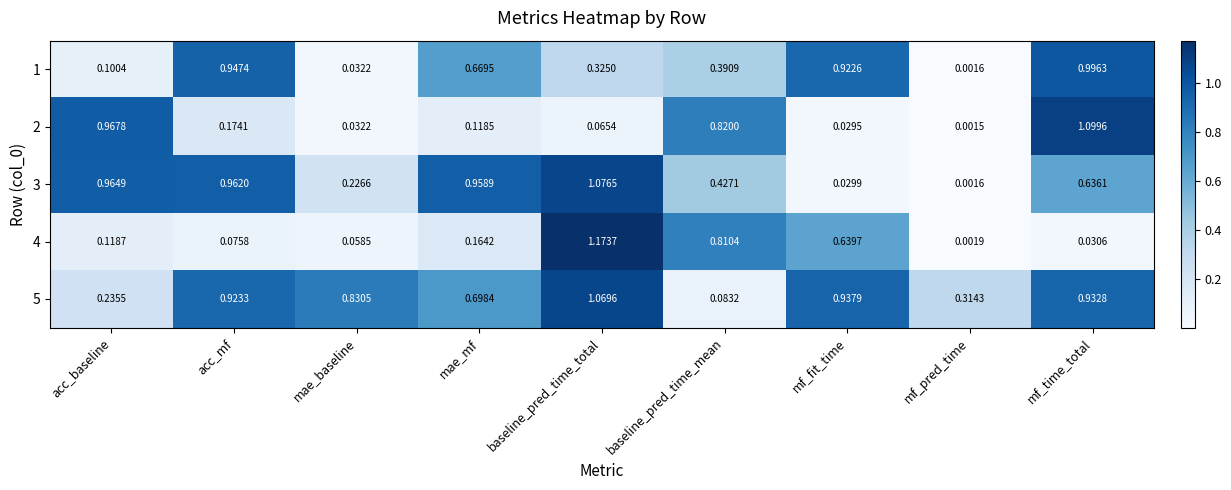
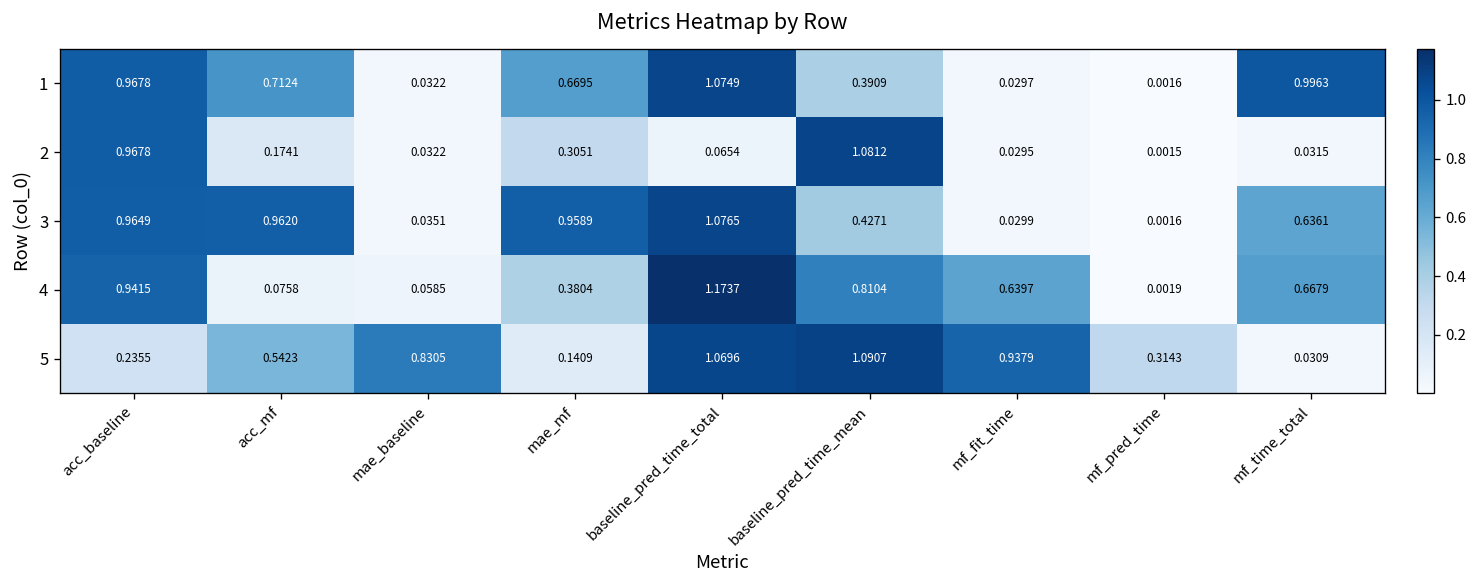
1, acc_baseline: 0.1004 -> 0.9678
1, acc_mf: 0.9474 -> 0.7124
1, baseline_pred_time_total: 0.3250 -> 1.0749
1, mf_fit_time: 0.9226 -> 0.0297
2, mae_mf: 0.1185 -> 0.3051
2, baseline_pred_time_mean: 0.8200 -> 1.0812
2, mf_time_total: 1.0996 -> 0.0315
3, mae_baseline: 0.2266 -> 0.0351
4, acc_baseline: 0.1187 -> 0.9415
4, mae_mf: 0.1642 -> 0.3804
4, mf_time_total: 0.0306 -> 0.6679
5, acc_mf: 0.9233 -> 0.5423
5, mae_mf: 0.6984 -> 0.1409
5, baseline_pred_time_mean: 0.0832 -> 1.0907
5, mf_time_total: 0.9328 -> 0.0309
